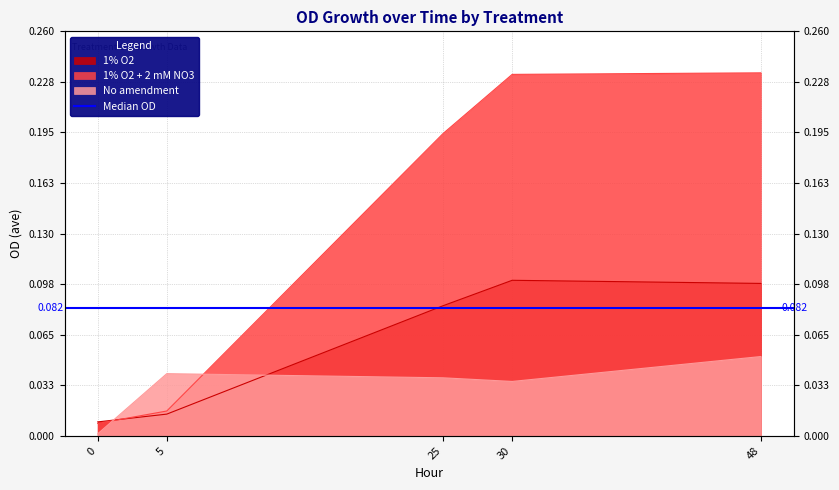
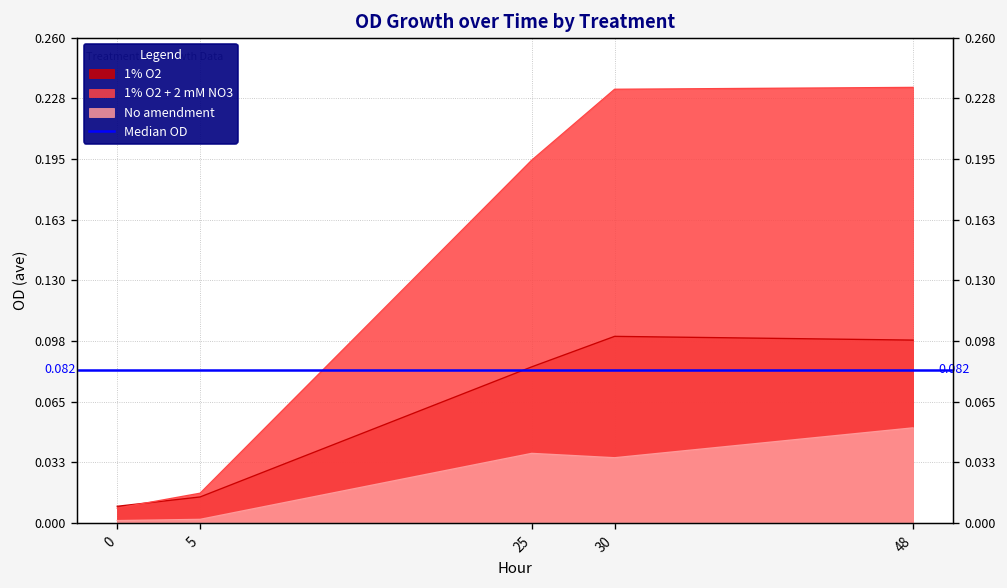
No amendment, 5: 0.040 -> 0.002
